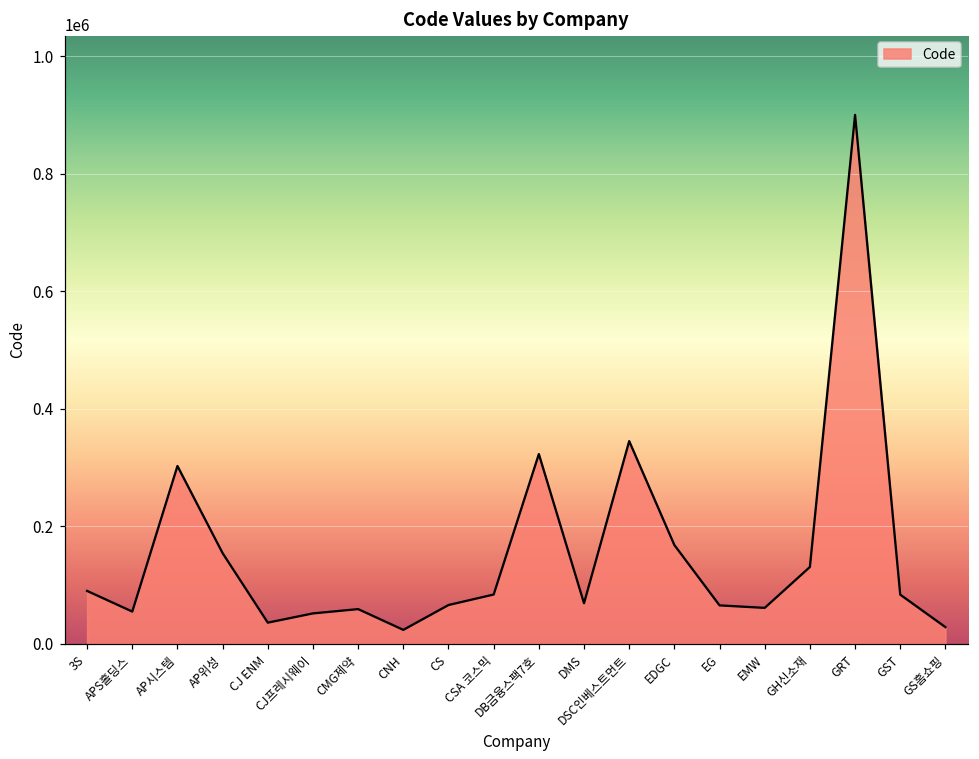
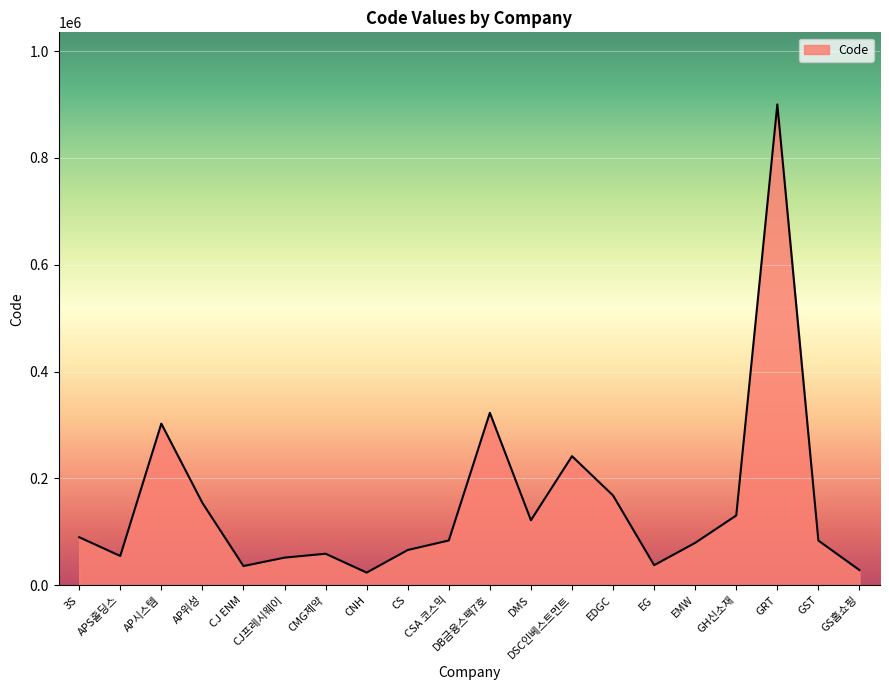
DMS: 70000 -> 120000
DSC인베스트먼트: 340000 -> 240000
EG: 70000 -> 40000
EMW: 60000 -> 80000
